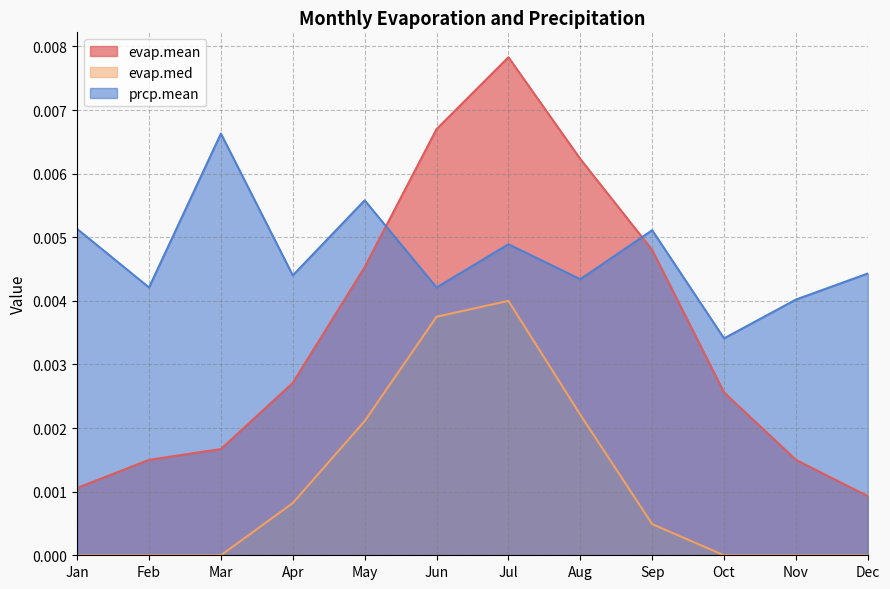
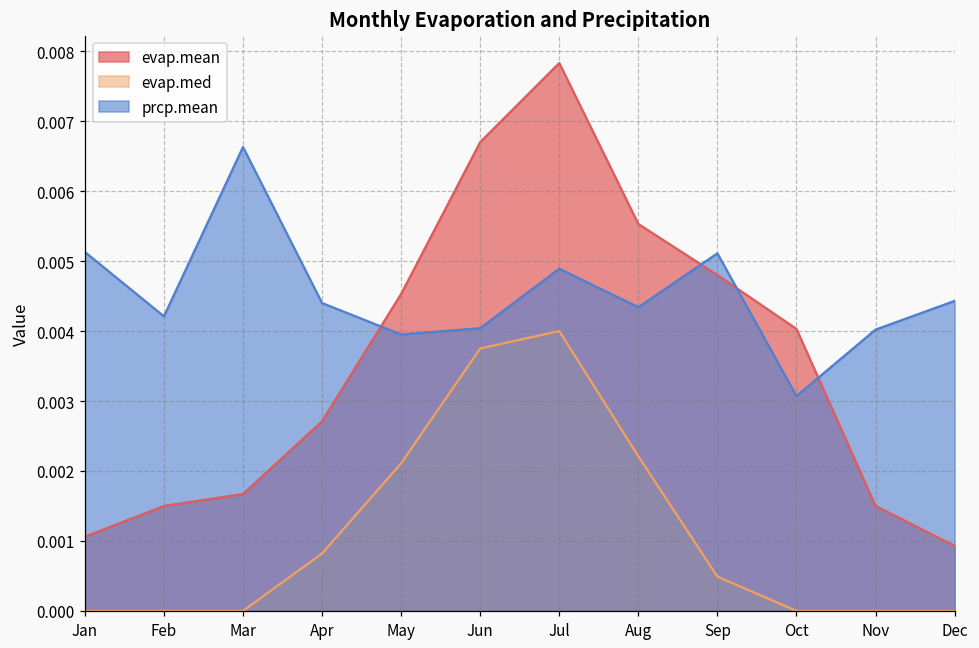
prcp.mean, May: 0.0056 -> 0.0040
prcp.mean, Jun: 0.0042 -> 0.0040
evap.mean, Aug: 0.0062 -> 0.0055
evap.mean, Oct: 0.0026 -> 0.0040
prcp.mean, Oct: 0.0034 -> 0.0031
